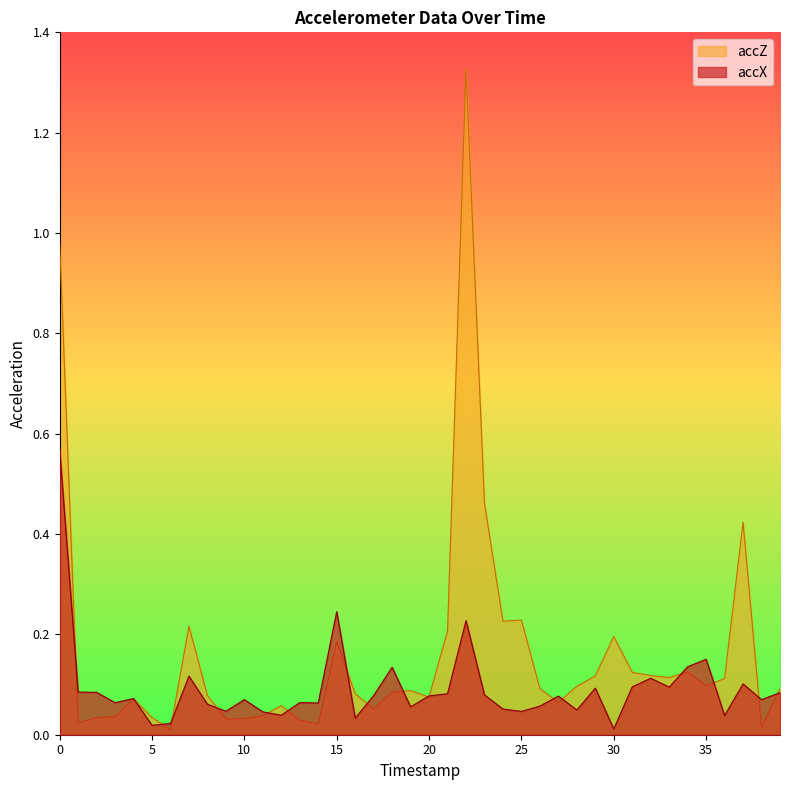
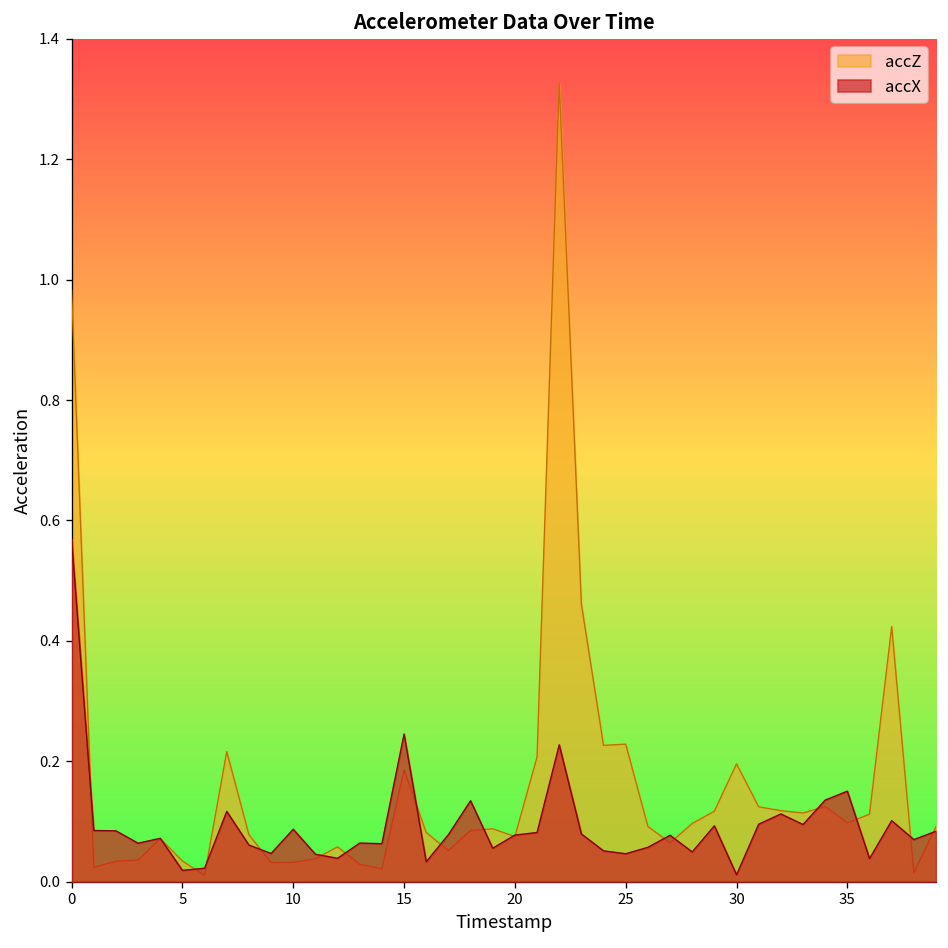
accX, 10: 0.07 -> 0.09
